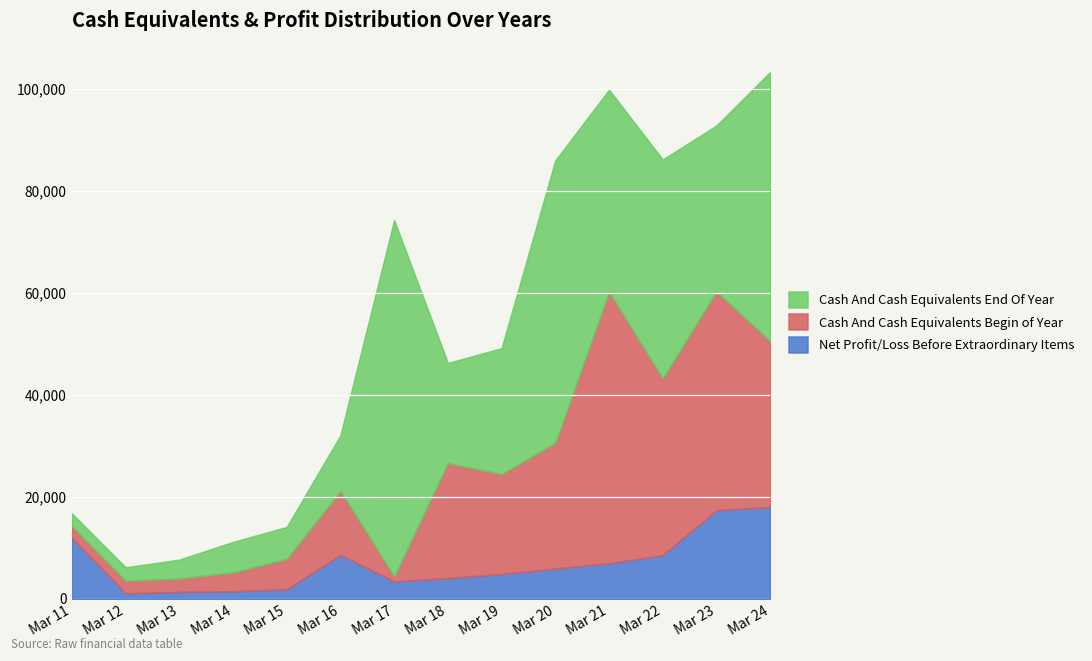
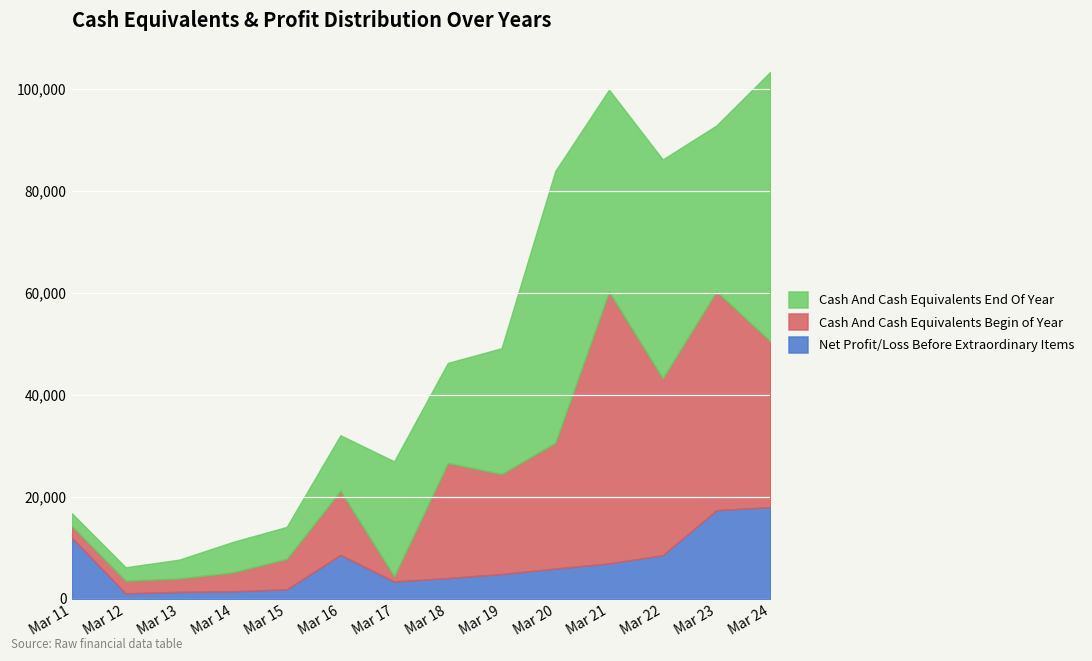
Cash And Cash Equivalents End Of Year, Mar 17: 70,000 -> 23,000
Cash And Cash Equivalents End Of Year, Mar 20: 55,000 -> 53,000
